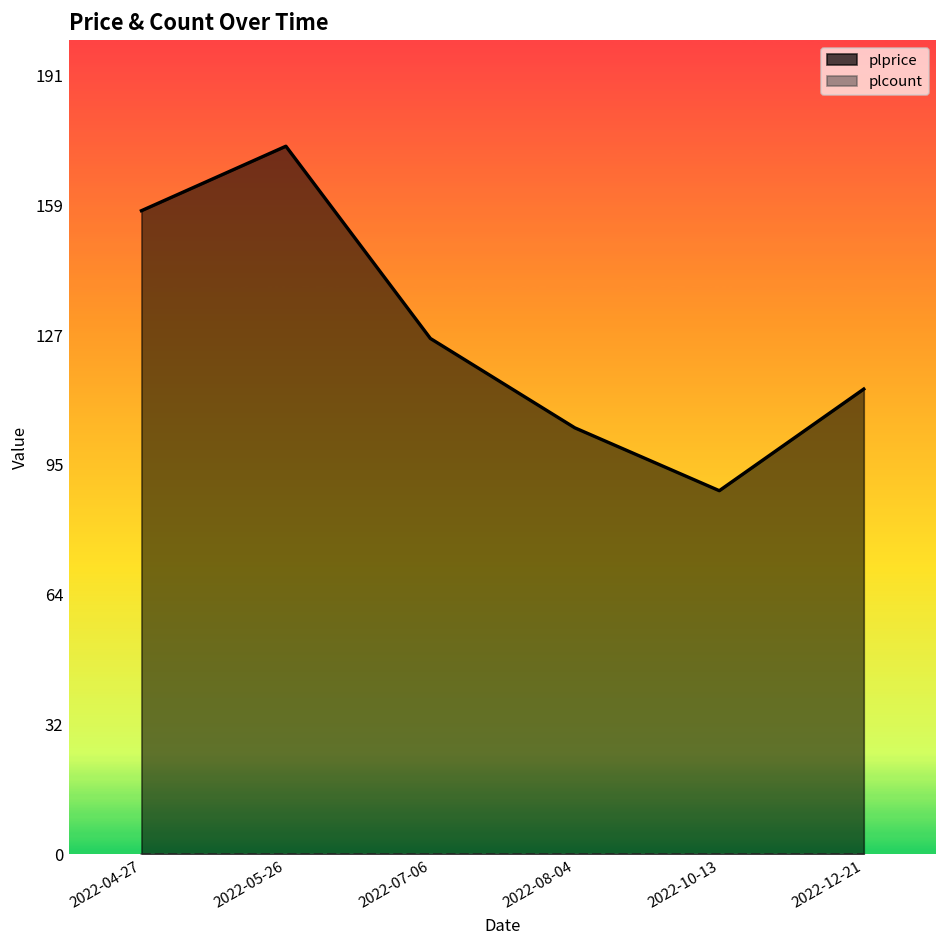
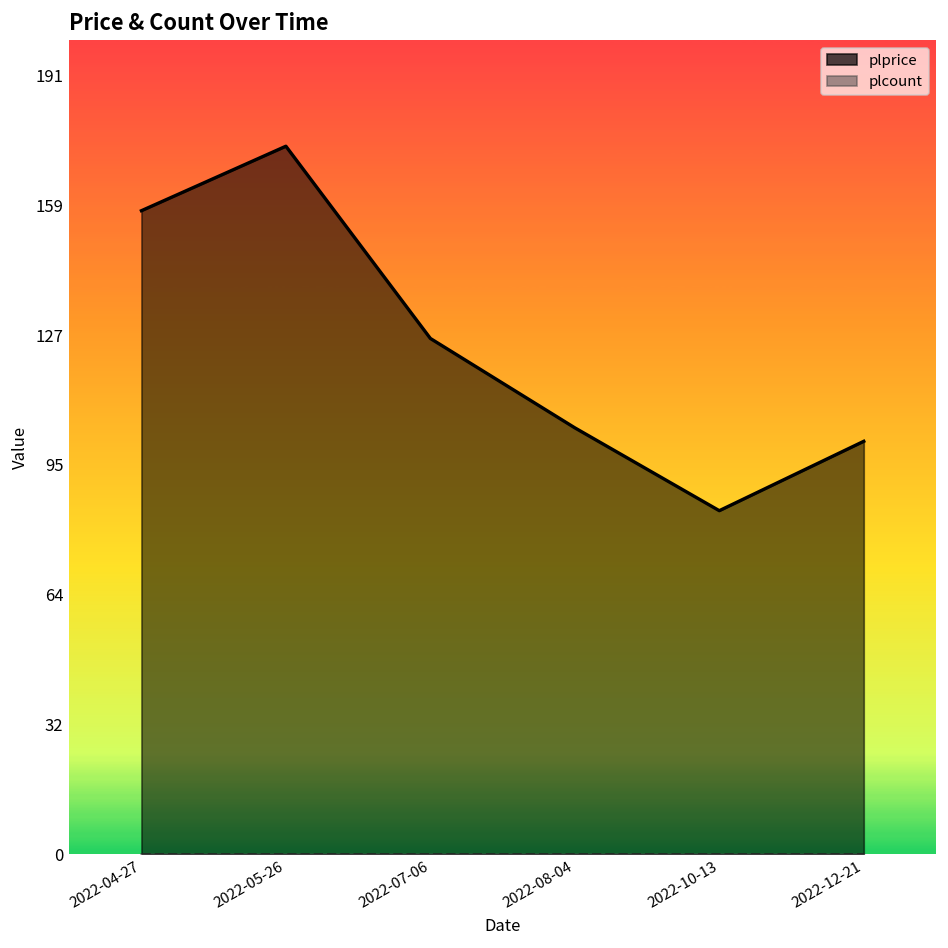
plprice, 2022-10-13: 89 -> 84
plprice, 2022-12-21: 114 -> 101
